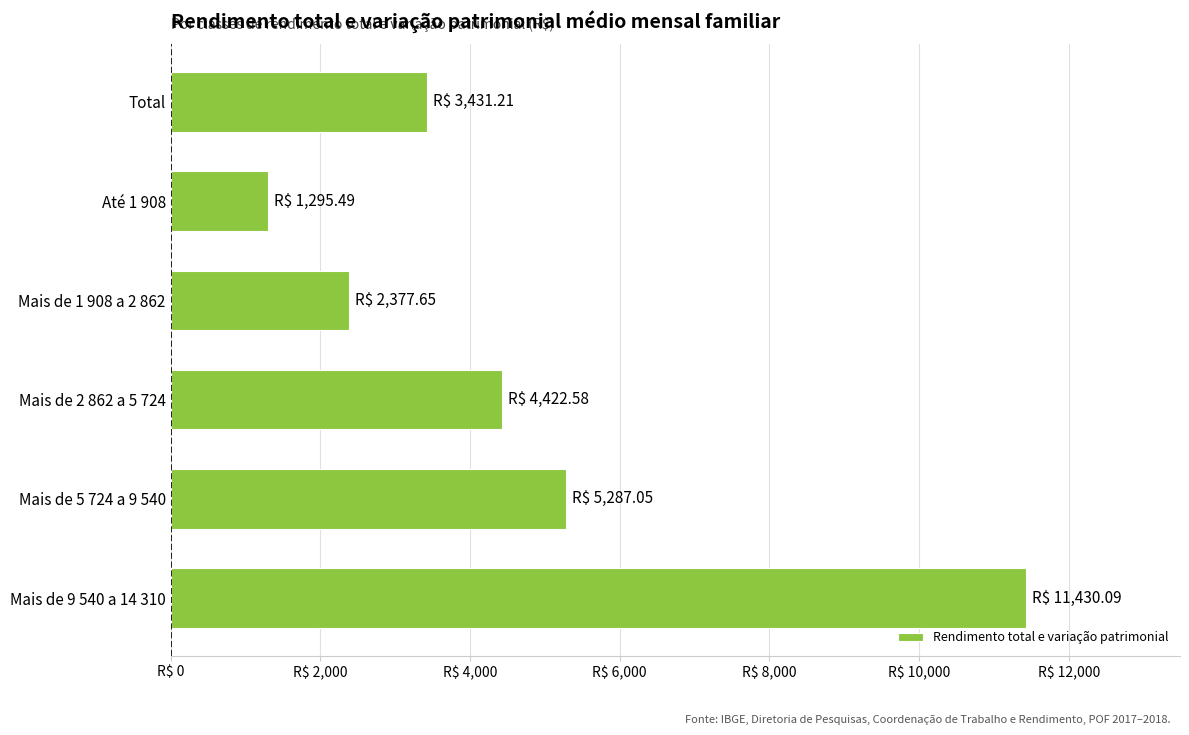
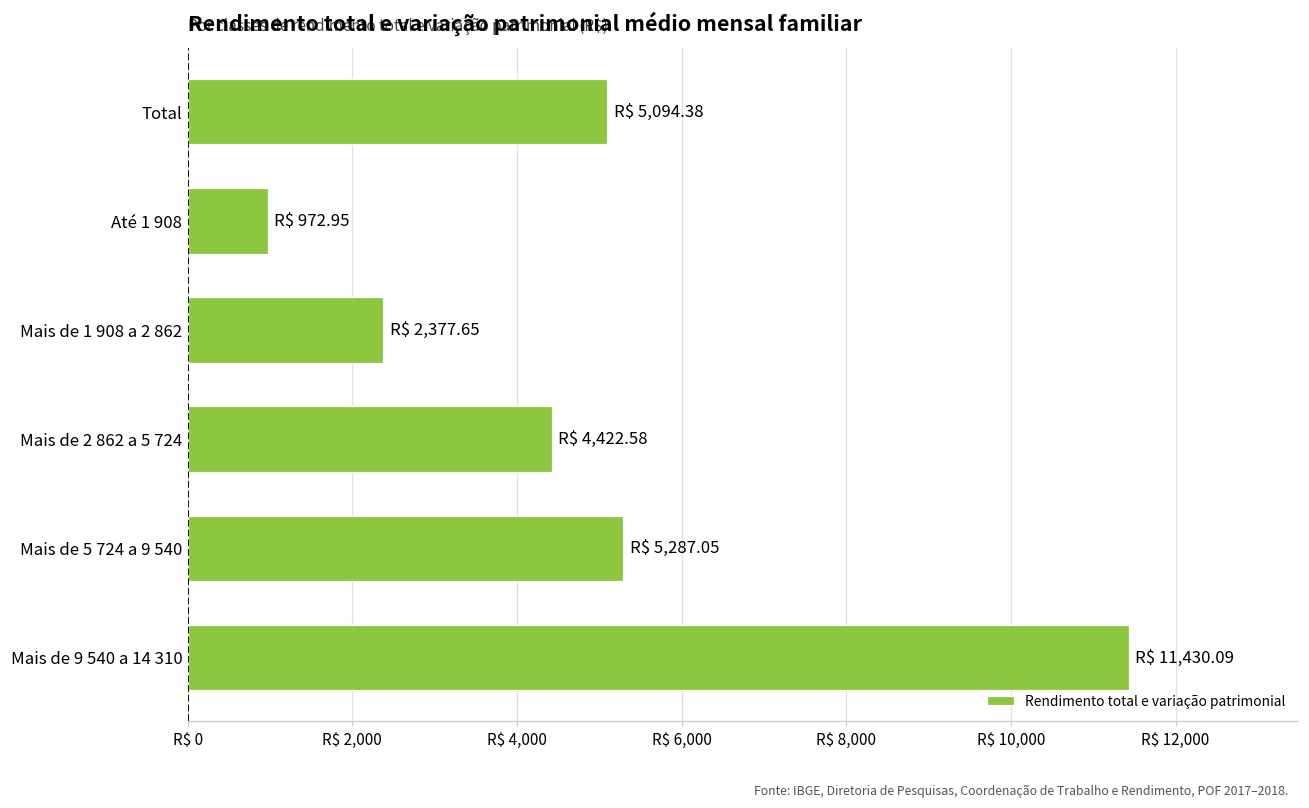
Total: 3,431.21 -> 5,094.38
Até 1 908: 1,295.49 -> 972.95
